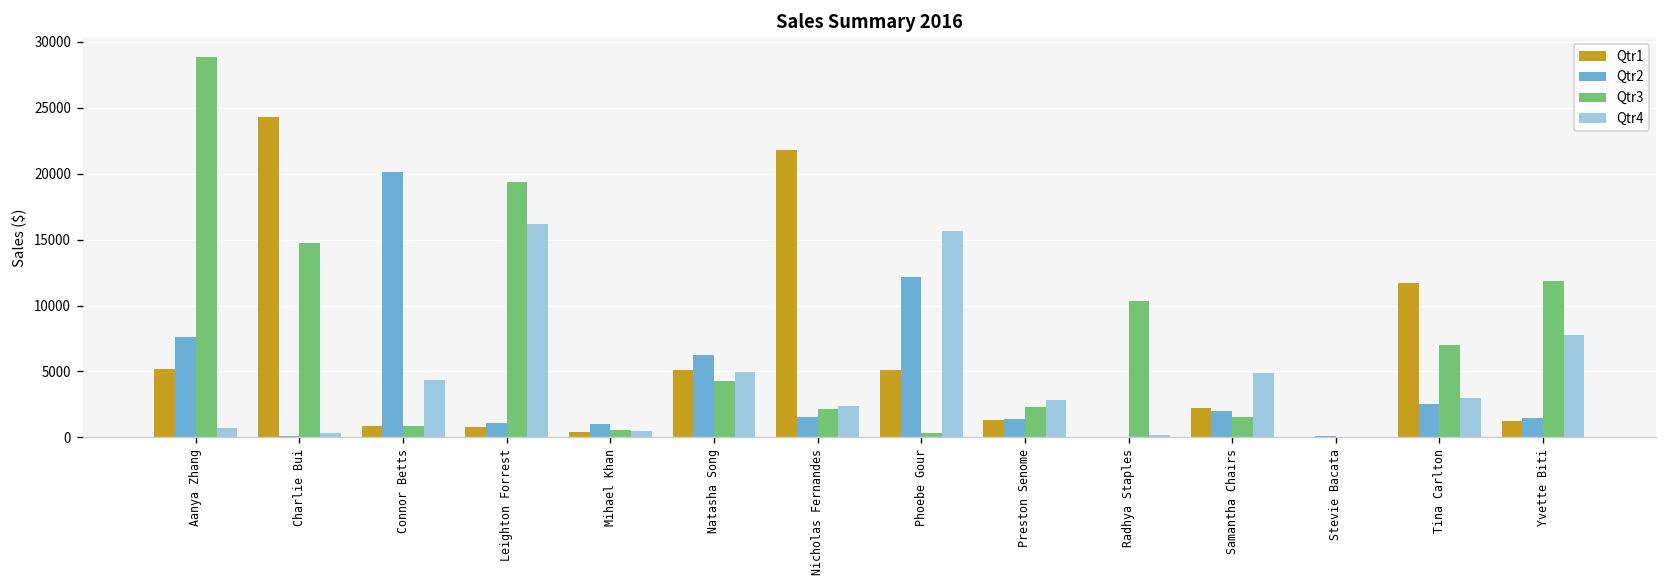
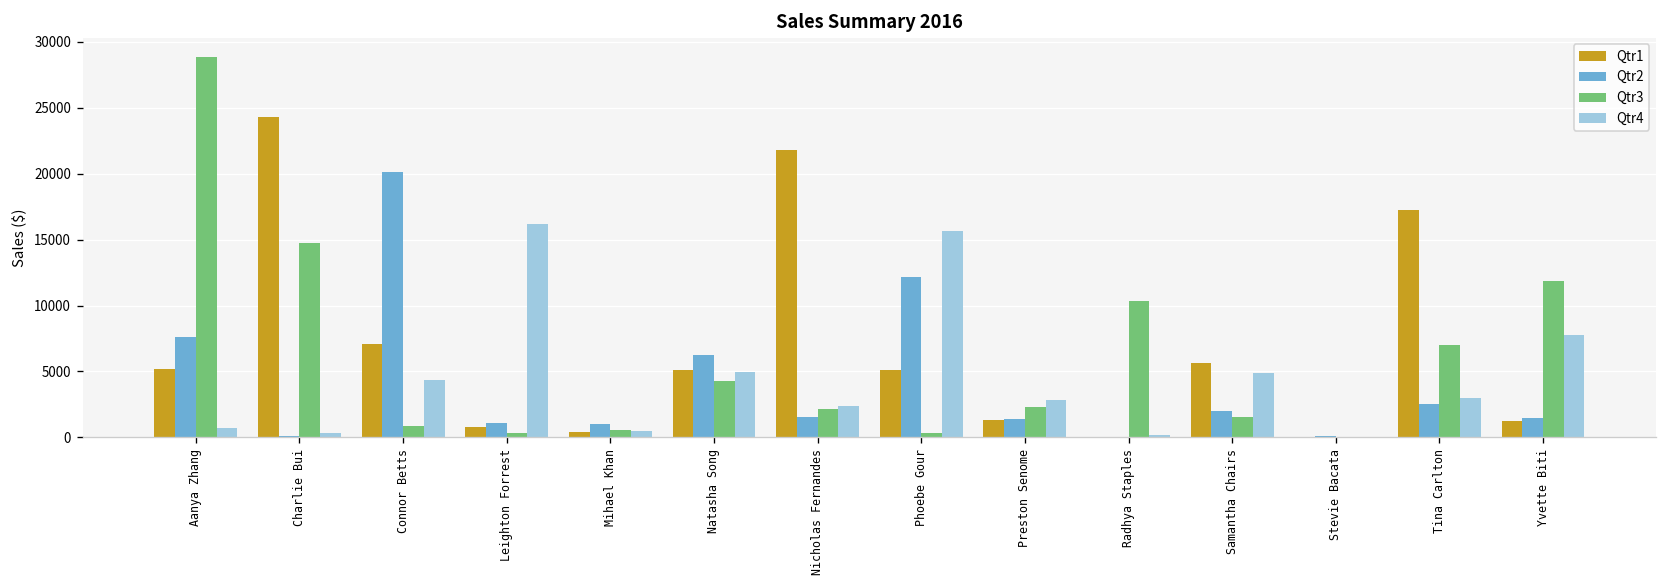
Qtr1, Connor Betts: 900 -> 7100
Qtr3, Leighton Forrest: 19400 -> 300
Qtr1, Samantha Chairs: 2200 -> 5600
Qtr1, Tina Carlton: 11700 -> 17200
